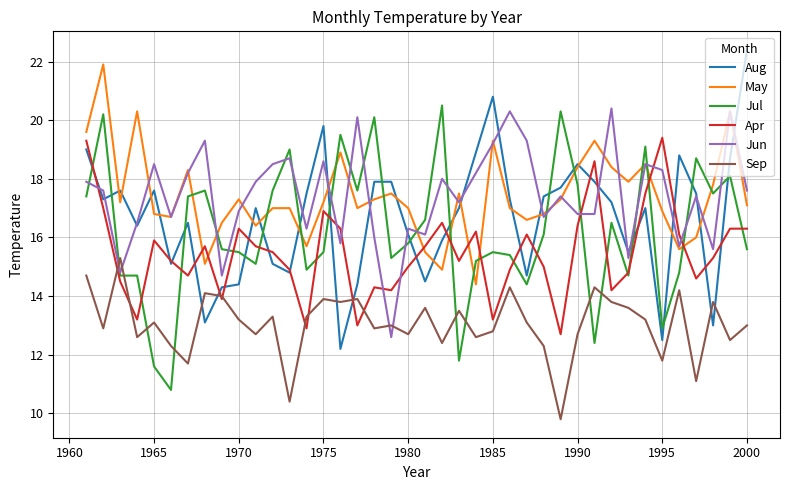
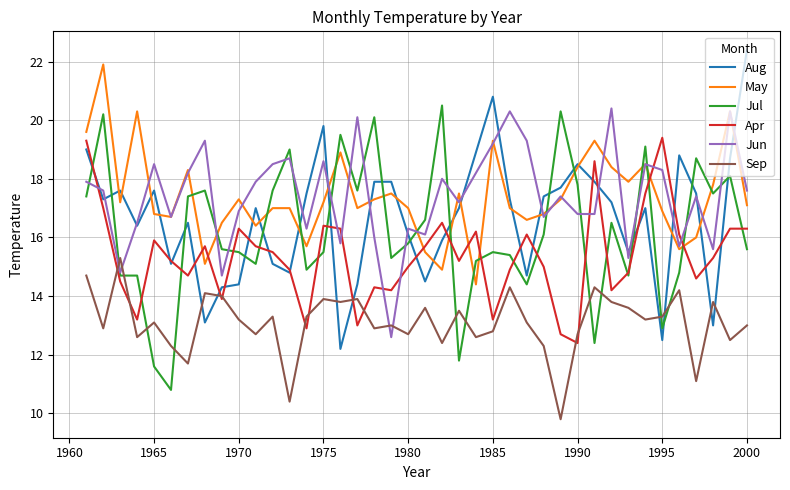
Apr, 1975: 16.9 -> 16.4
Apr, 1990: 16.4 -> 12.4
Sep, 1995: 11.8 -> 13.3
